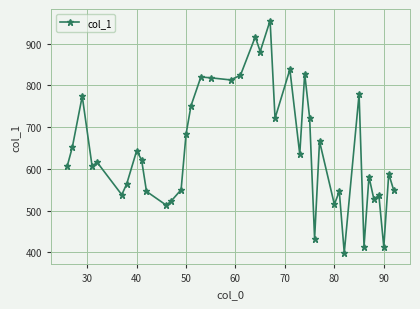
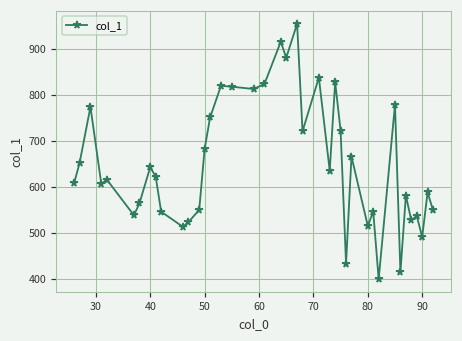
90: 410 -> 490
